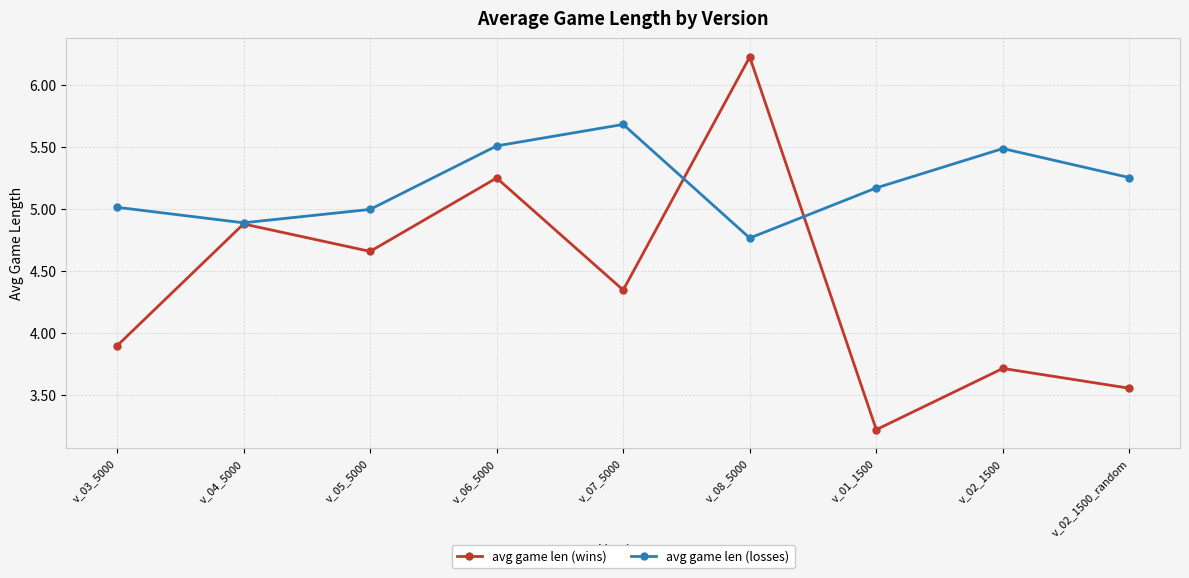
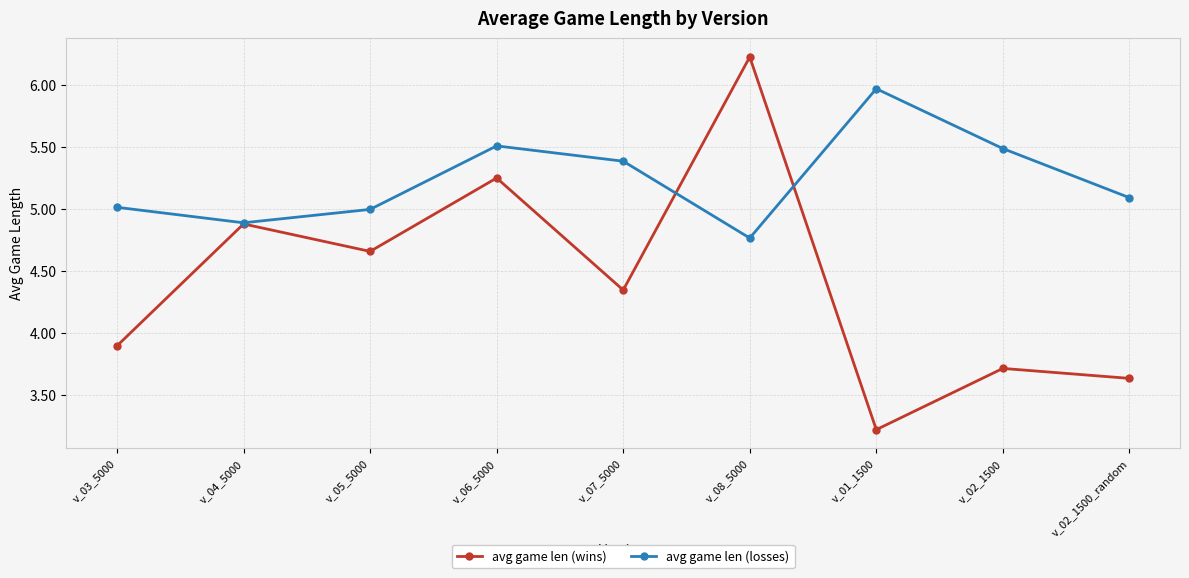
avg game len (losses), v_07_5000: 5.68 -> 5.38
avg game len (losses), v_01_1500: 5.17 -> 5.97
avg game len (wins), v_02_1500_random: 3.55 -> 3.63
avg game len (losses), v_02_1500_random: 5.25 -> 5.09
